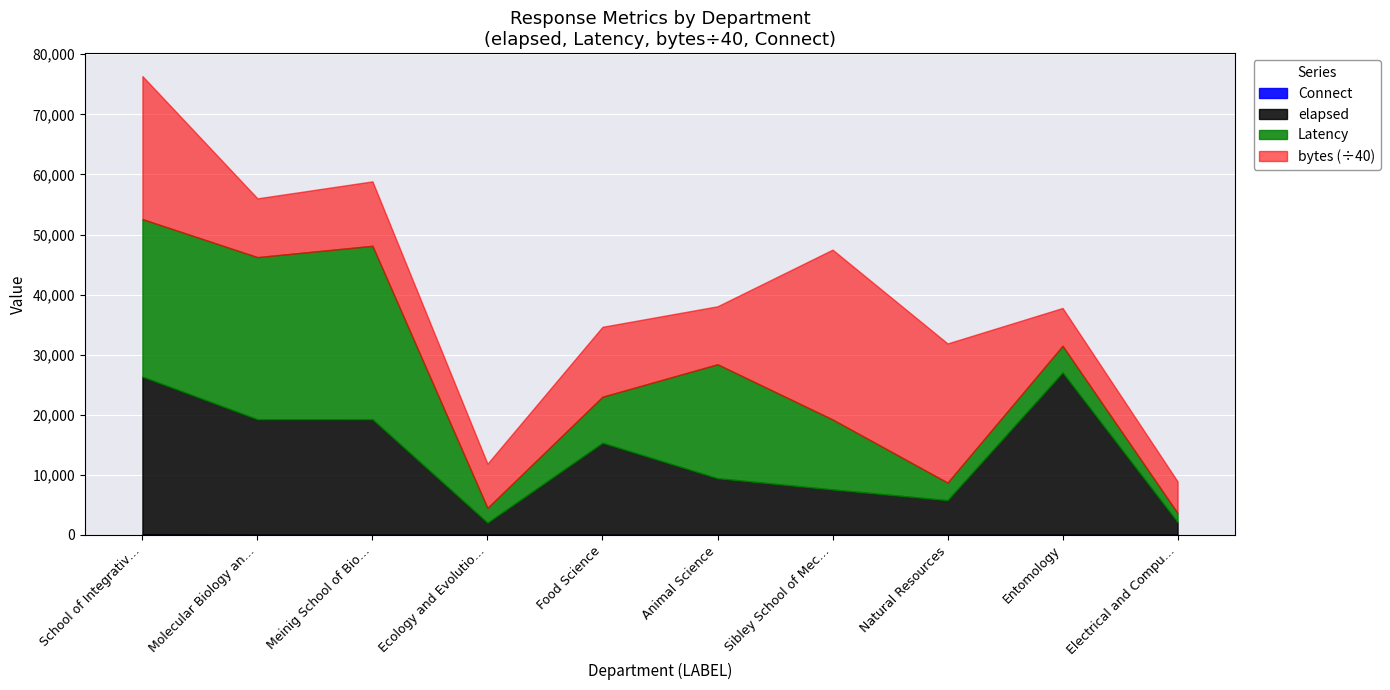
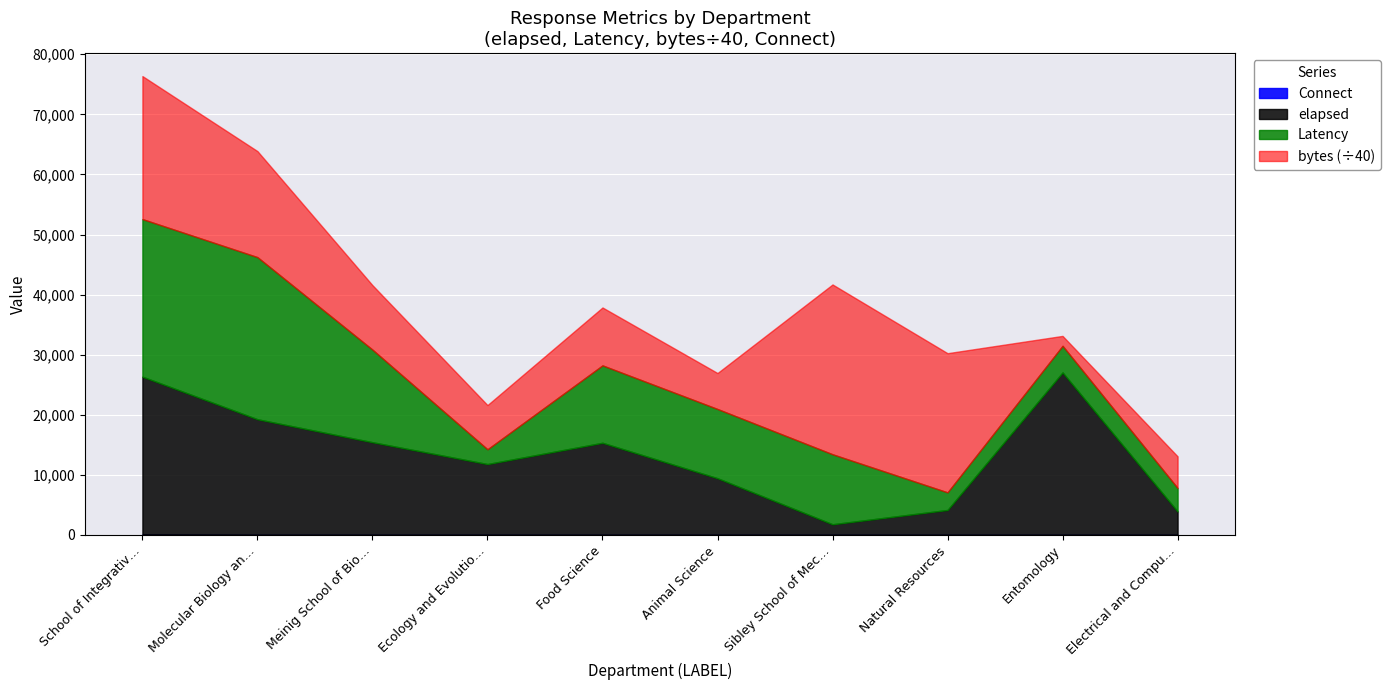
bytes (÷40), Molecular Biology an…: 10,000 -> 18,000
elapsed, Meinig School of Bio…: 19,000 -> 15,000
Latency, Meinig School of Bio…: 29,000 -> 15,000
elapsed, Ecology and Evolutio…: 2,000 -> 12,000
Latency, Food Science: 8,000 -> 13,000
bytes (÷40), Food Science: 12,000 -> 10,000
Latency, Animal Science: 19,000 -> 12,000
bytes (÷40), Animal Science: 10,000 -> 6,000
elapsed, Sibley School of Mec…: 8,000 -> 2,000
elapsed, Natural Resources: 6,000 -> 4,000
bytes (÷40), Entomology: 6,000 -> 2,000
elapsed, Electrical and Compu…: 2,000 -> 4,000
Latency, Electrical and Compu…: 2,000 -> 4,000
